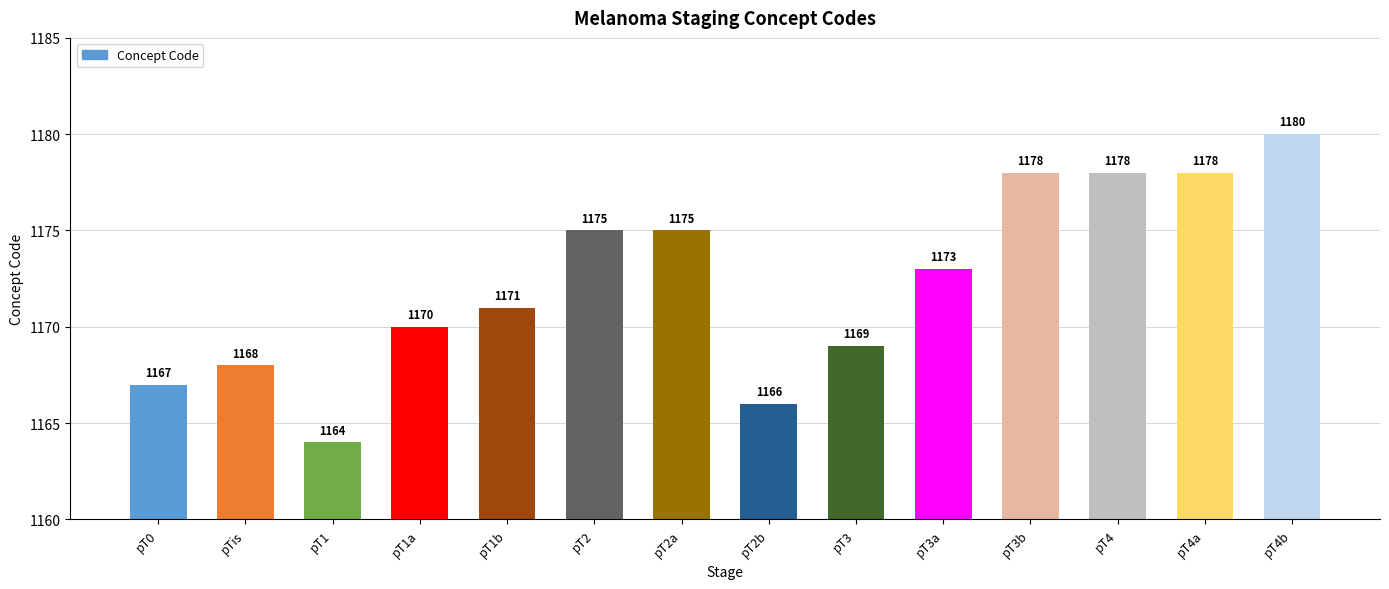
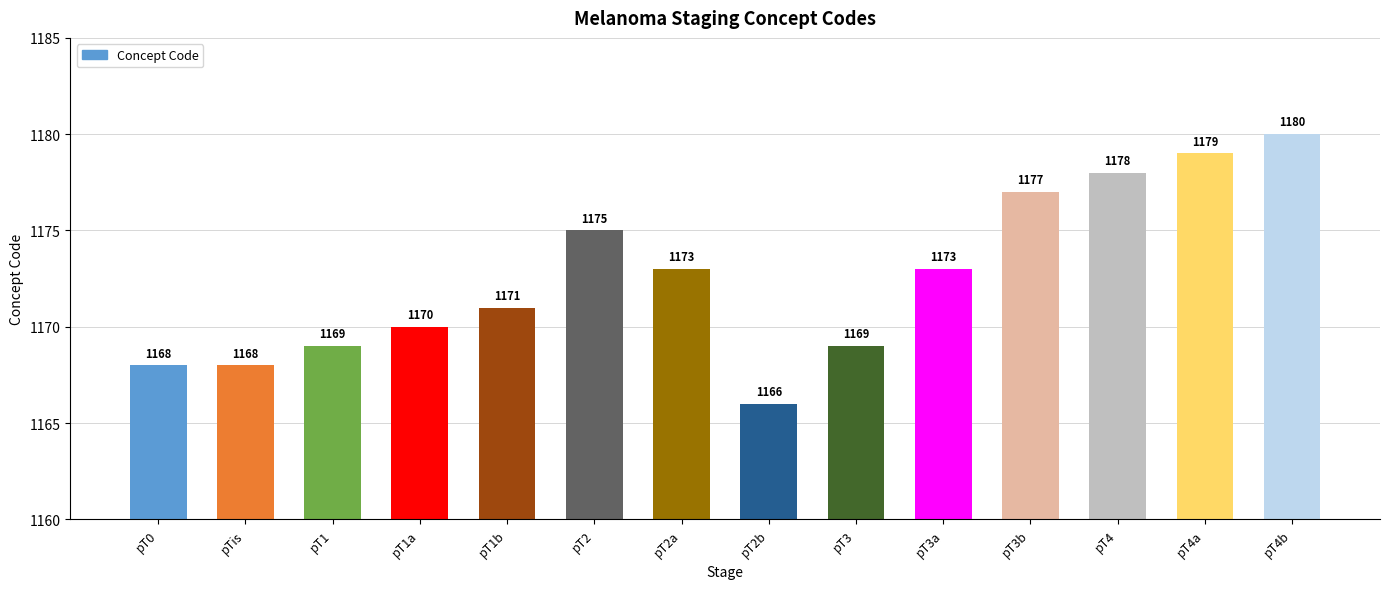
pT0: 1167 -> 1168
pT1: 1164 -> 1169
pT2a: 1175 -> 1173
pT3b: 1178 -> 1177
pT4a: 1178 -> 1179
